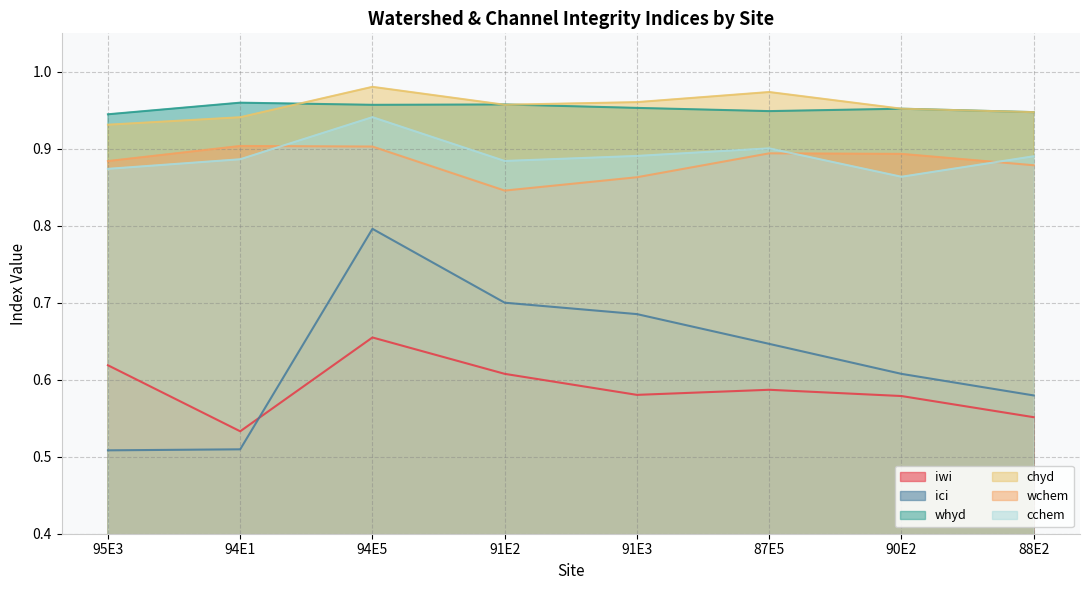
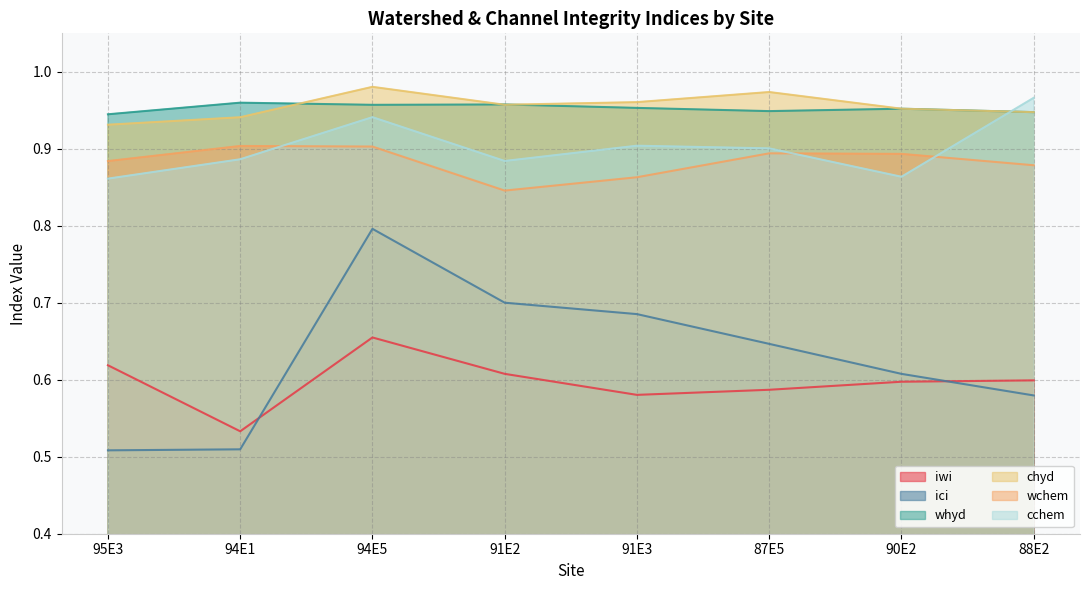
cchem, 95E3: 0.87 -> 0.86
cchem, 91E3: 0.89 -> 0.90
iwi, 90E2: 0.58 -> 0.60
iwi, 88E2: 0.55 -> 0.60
cchem, 88E2: 0.89 -> 0.97
